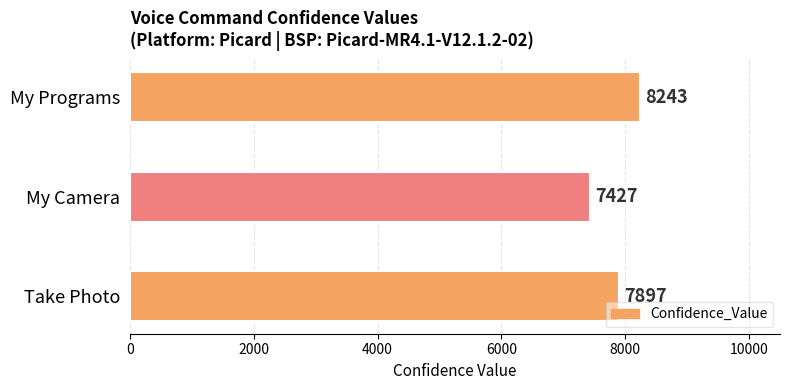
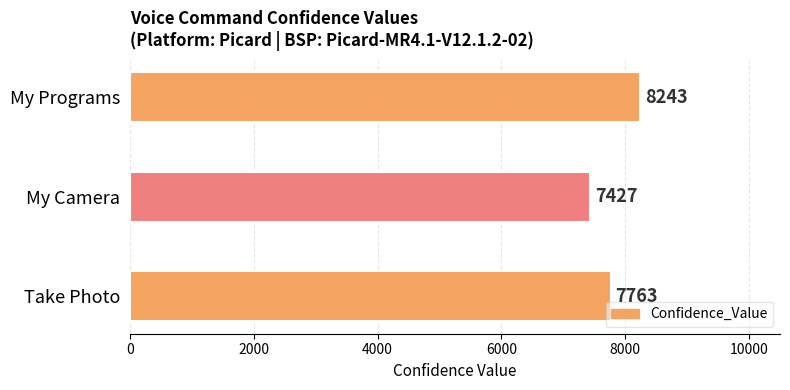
Take Photo: 7900 -> 7800
